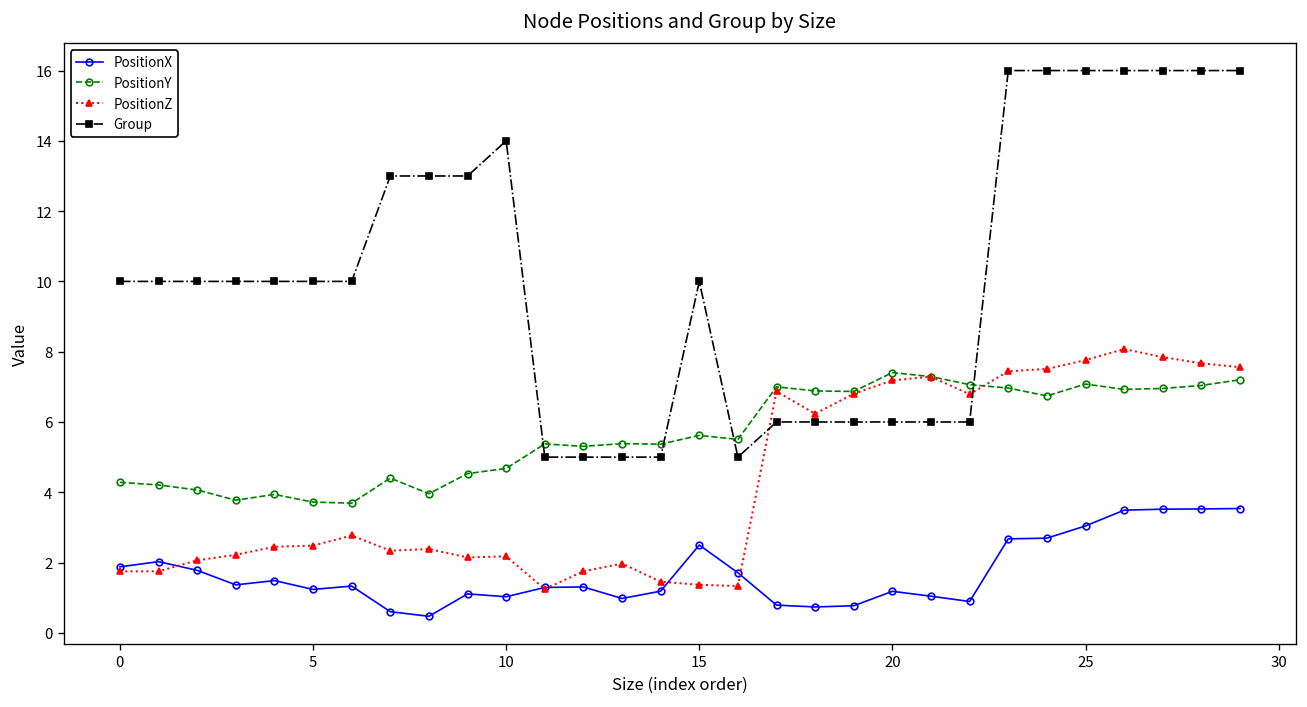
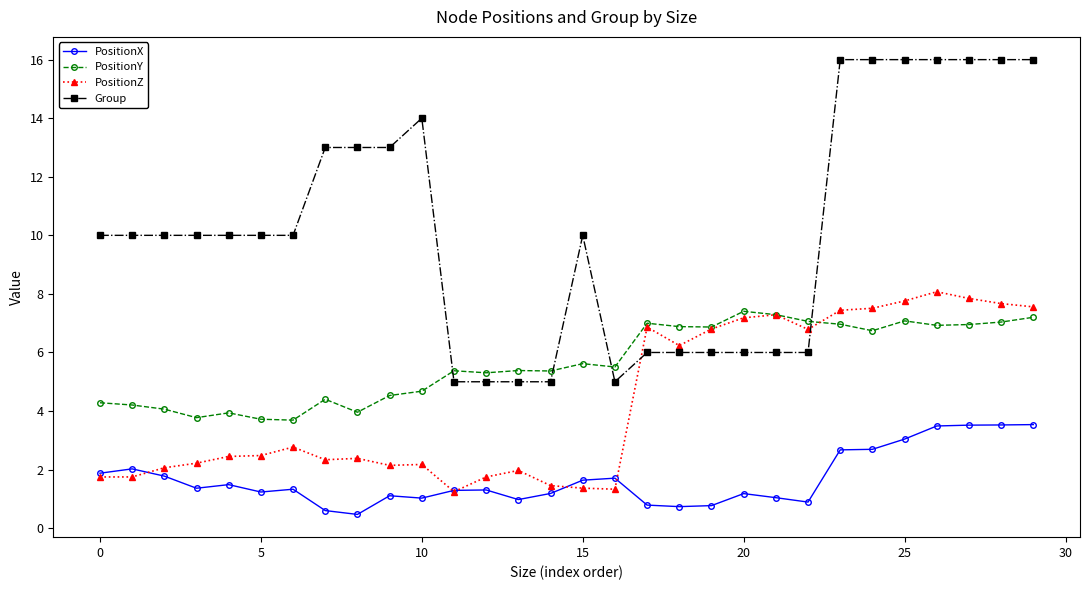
PositionX, 15: 2.5 -> 1.6
